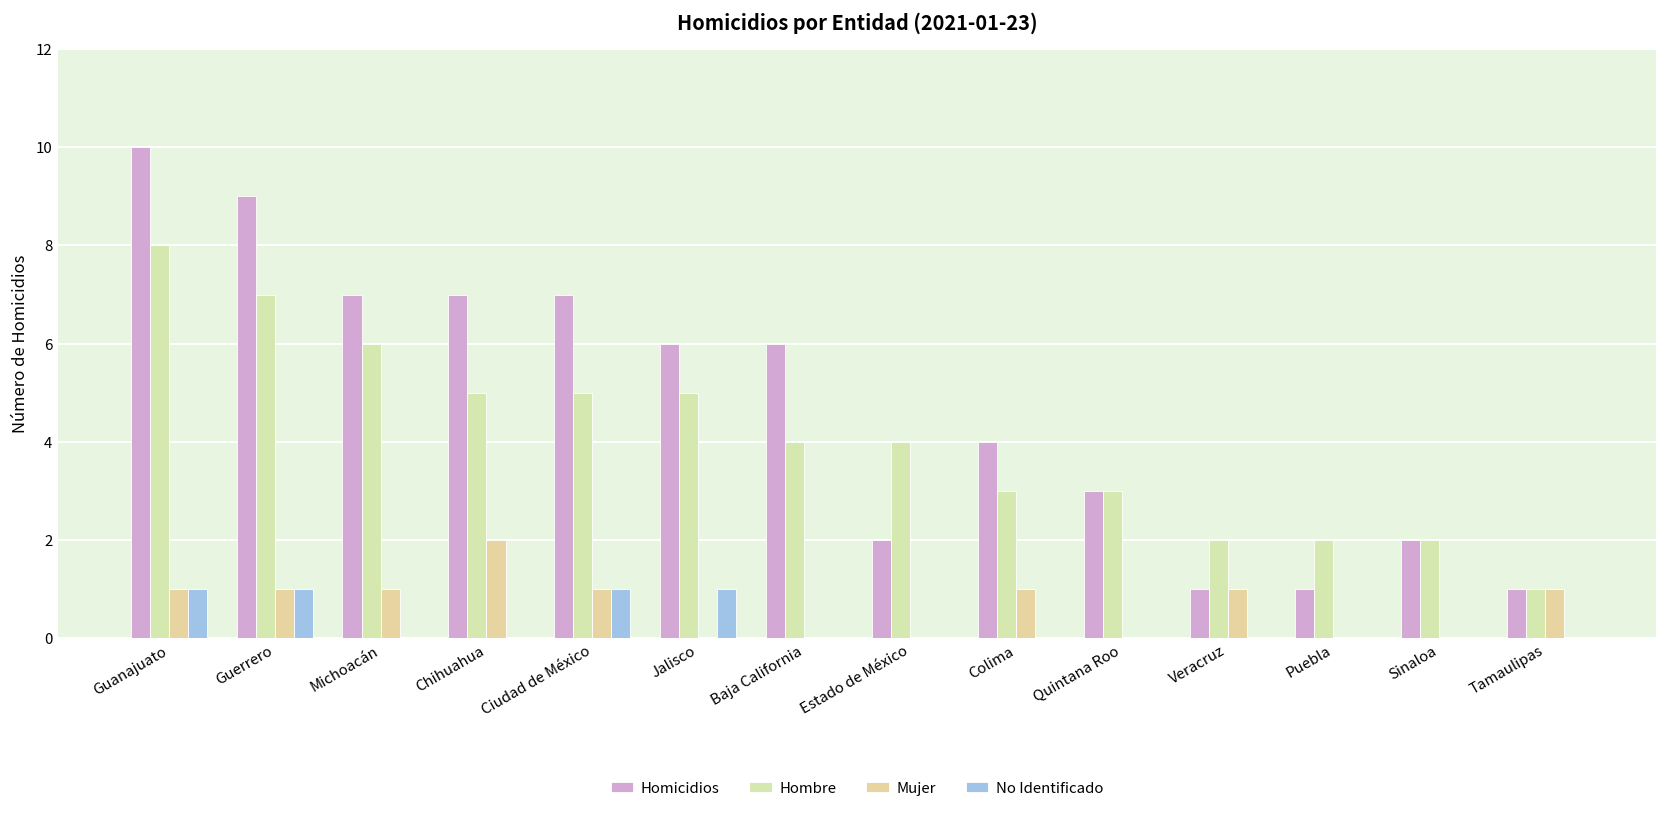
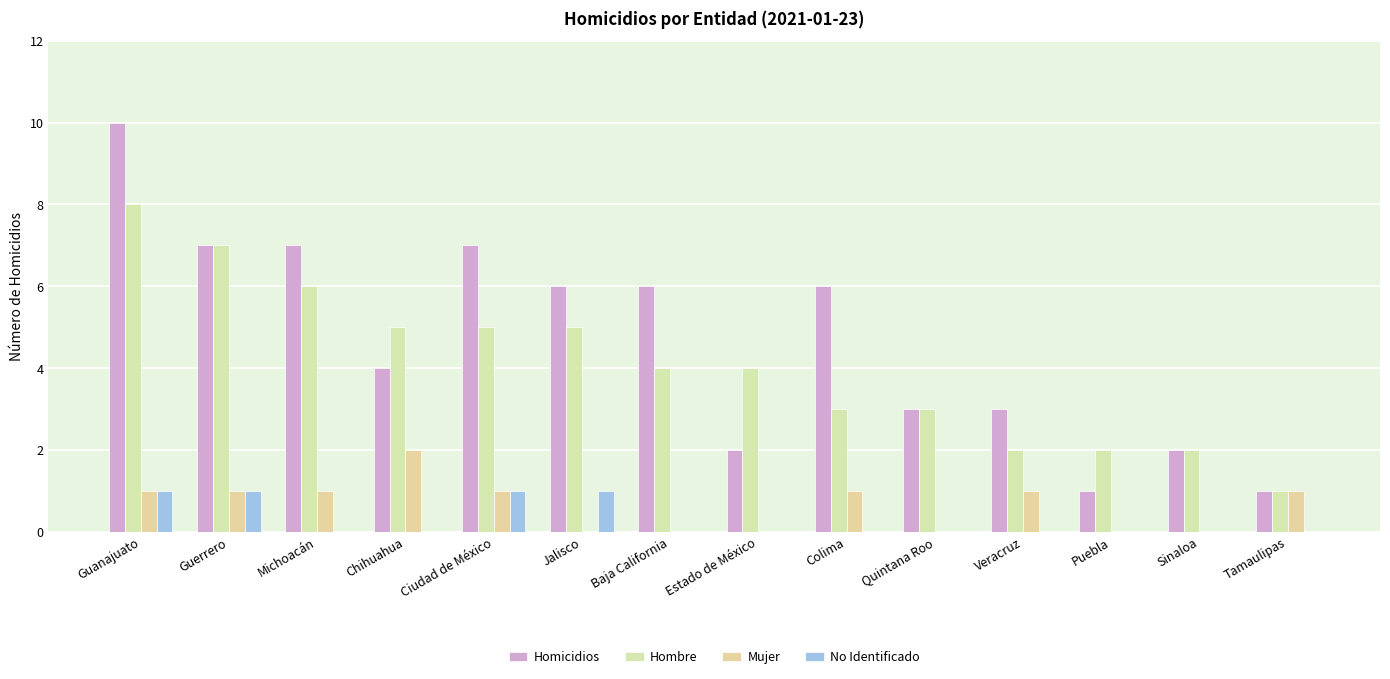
Homicidios, Guerrero: 9 -> 7
Homicidios, Chihuahua: 7 -> 4
Homicidios, Colima: 4 -> 6
Homicidios, Veracruz: 1 -> 3
